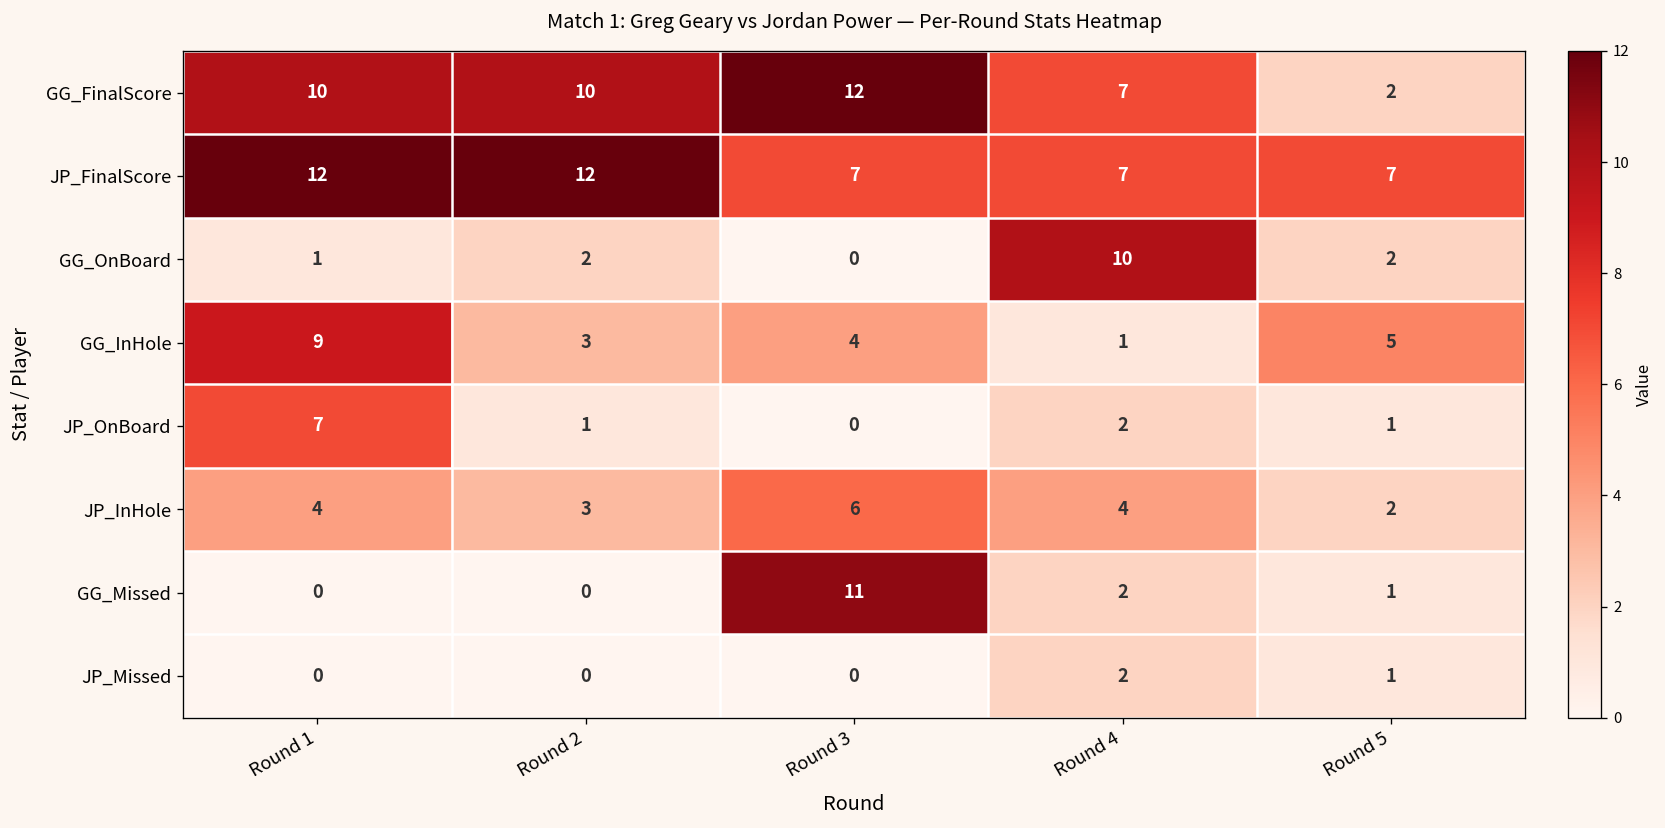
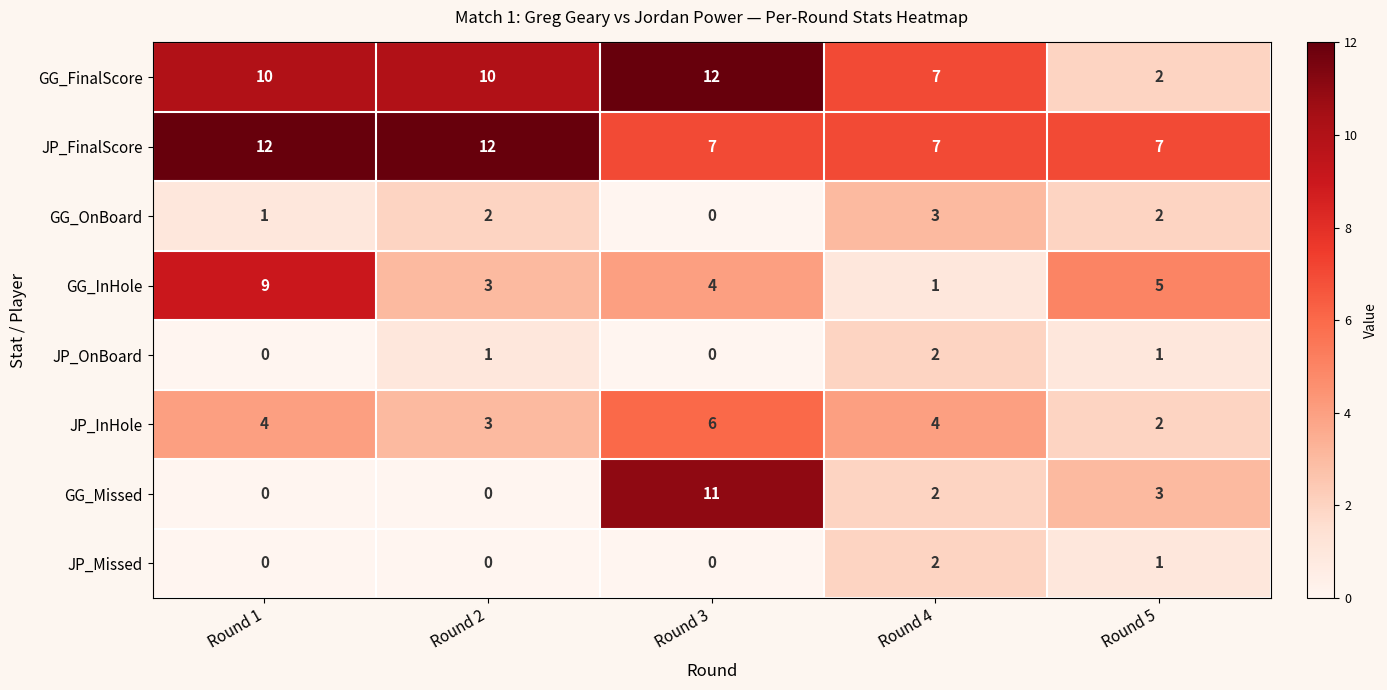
GG_OnBoard, Round 4: 10 -> 3
JP_OnBoard, Round 1: 7 -> 0
GG_Missed, Round 5: 1 -> 3
